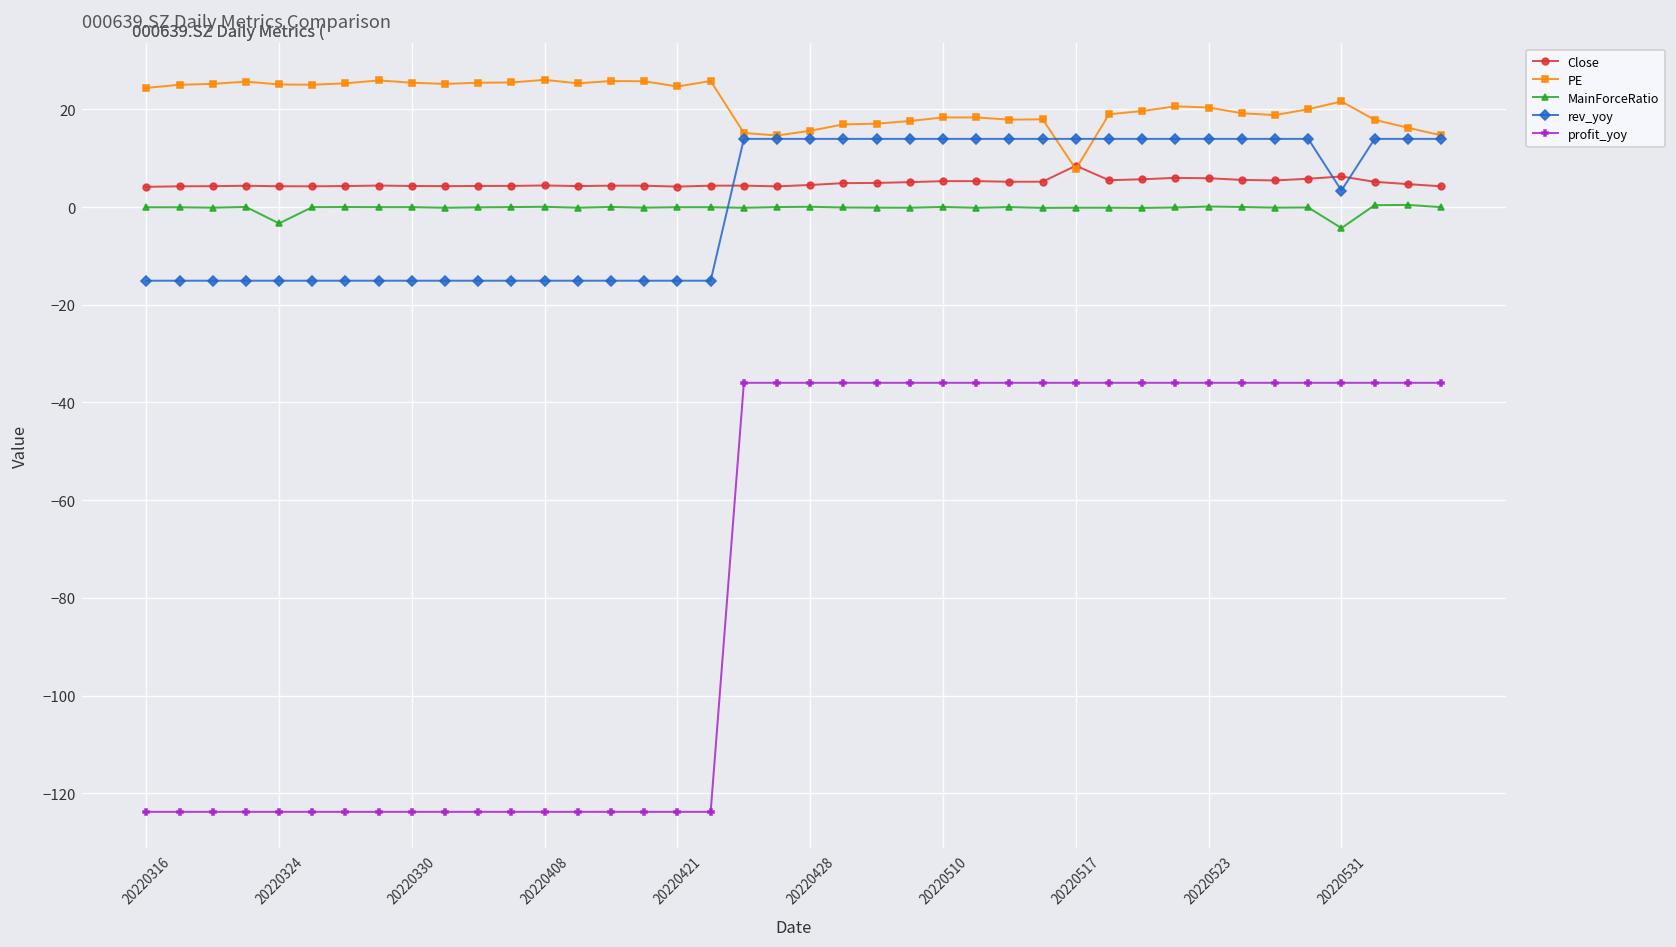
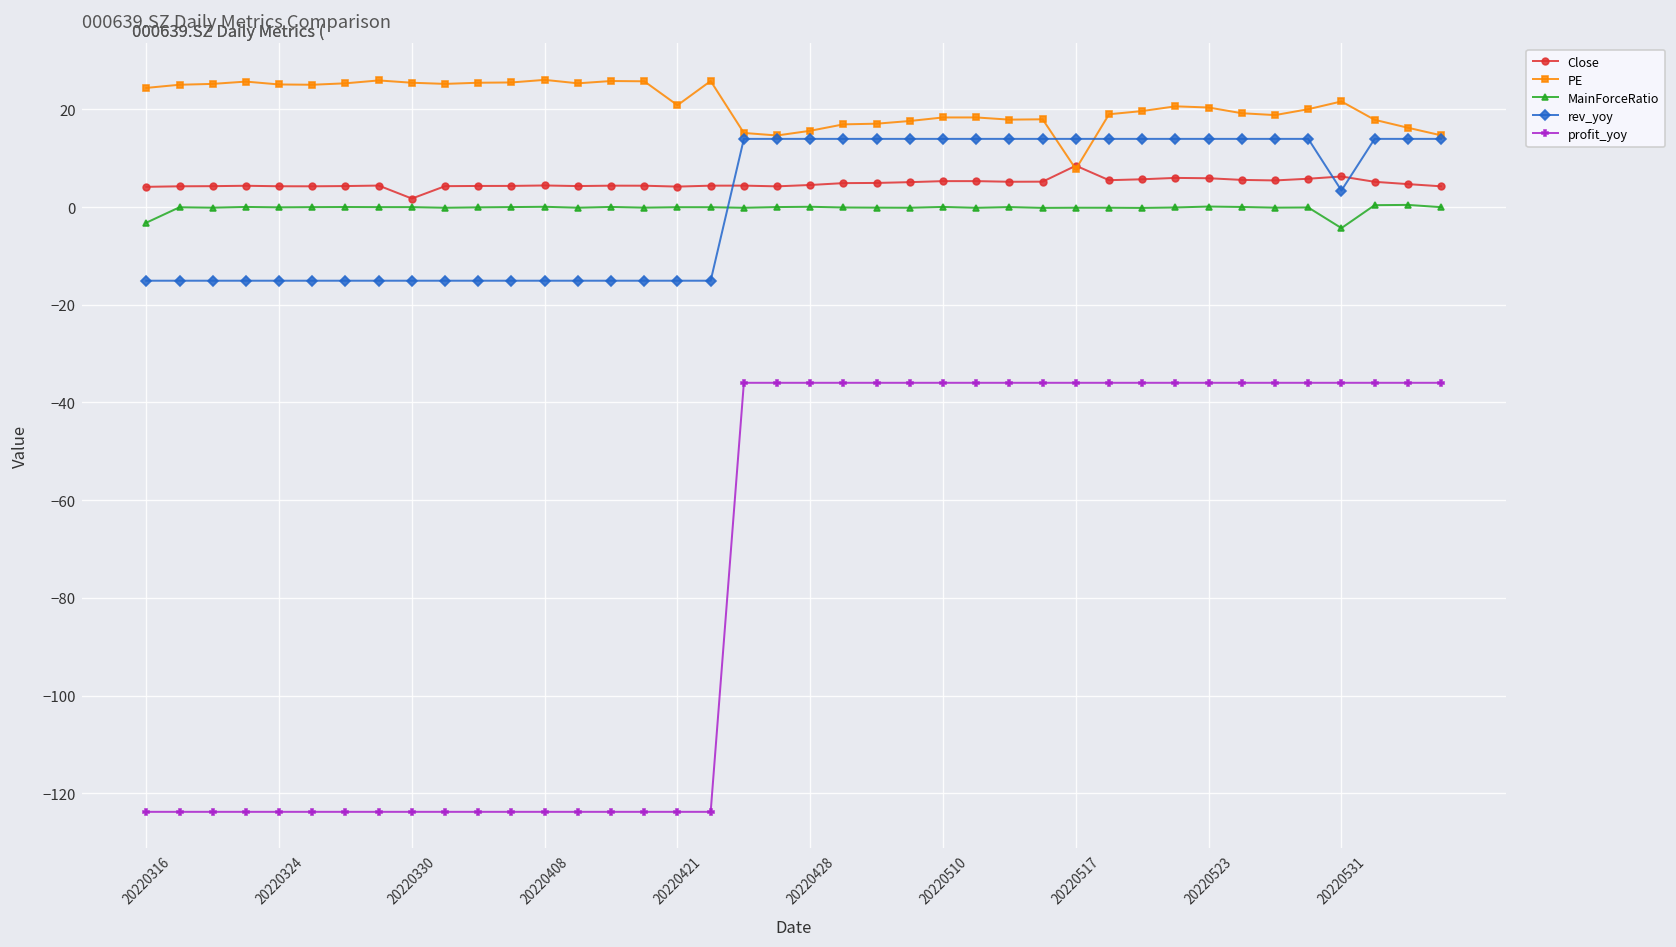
MainForceRatio, 20220316: 0 -> -3
MainForceRatio, 20220324: -3 -> 0
Close, 20220330: 4 -> 2
PE, 20220421: 25 -> 21
